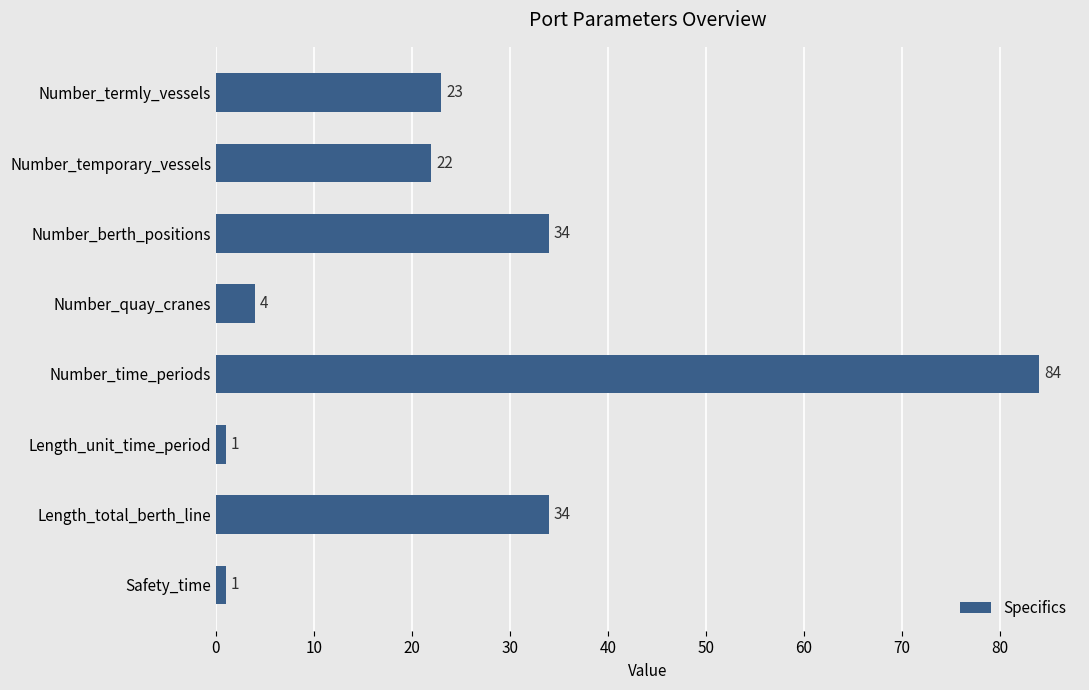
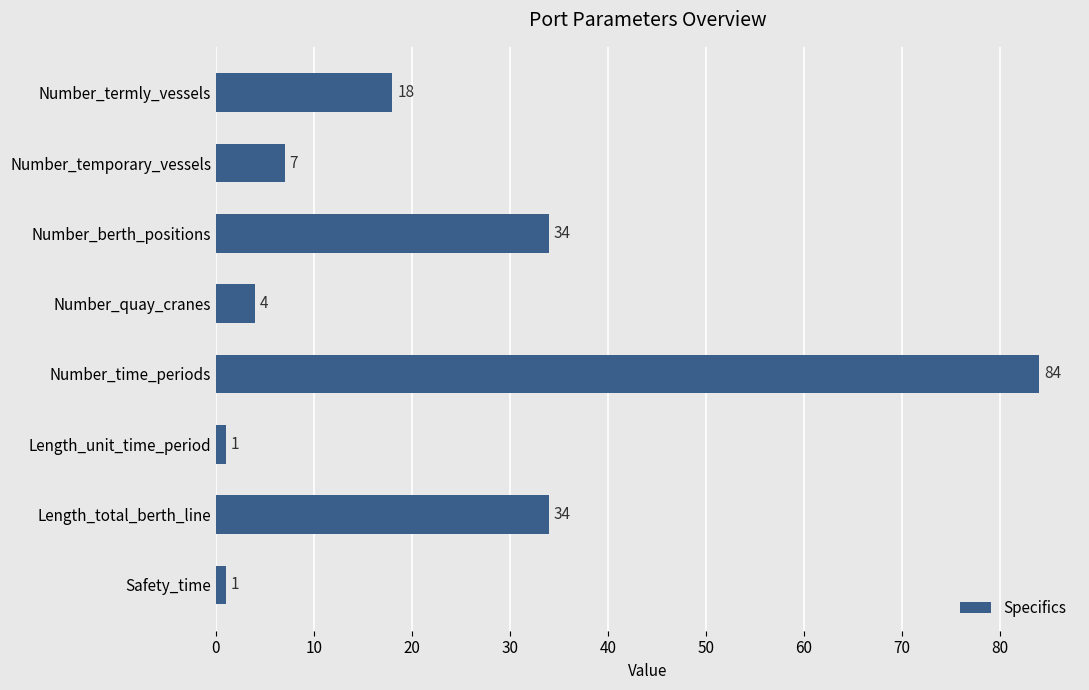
Number_termly_vessels: 23 -> 18
Number_temporary_vessels: 22 -> 7
